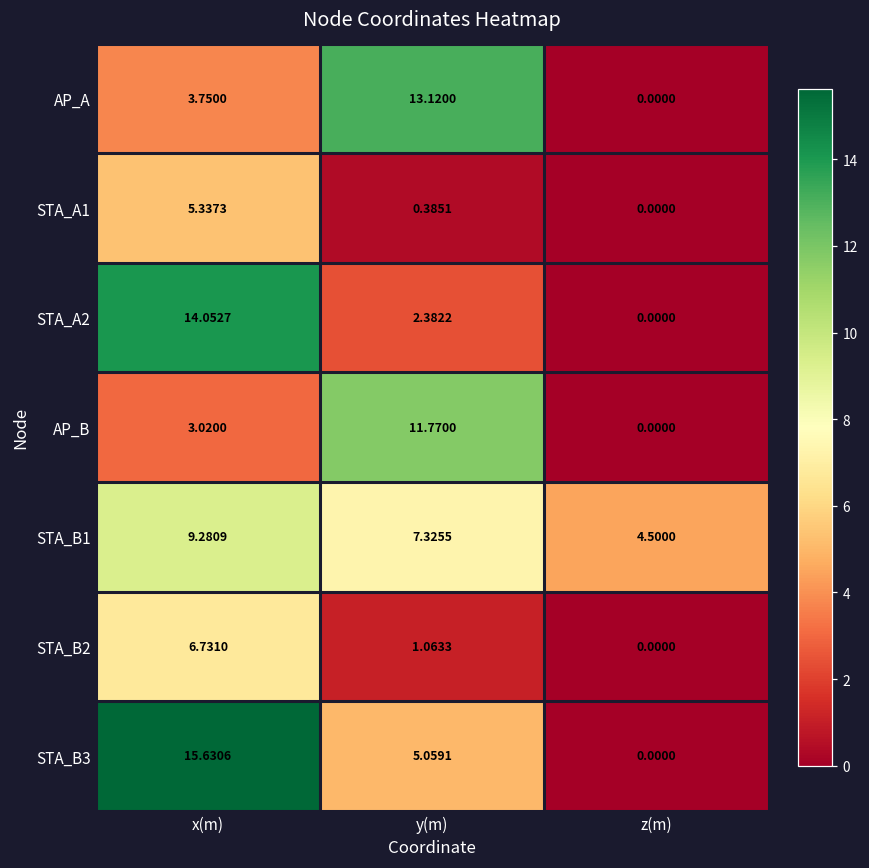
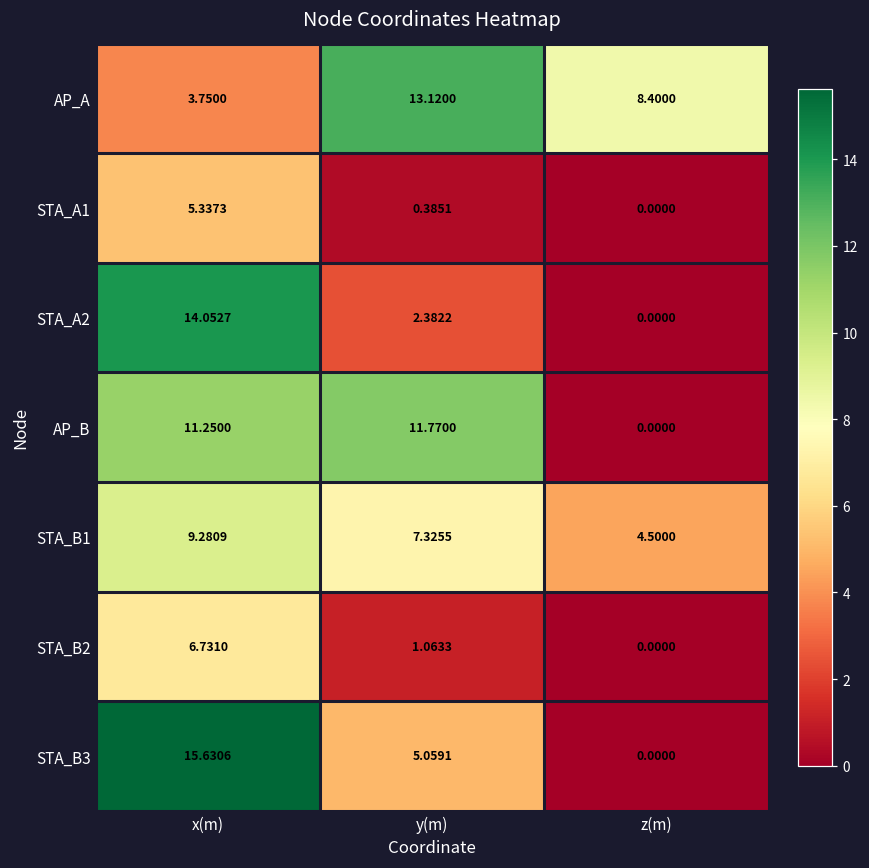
AP_A, z(m): 0.0000 -> 8.4000
AP_B, x(m): 3.0200 -> 11.2500
